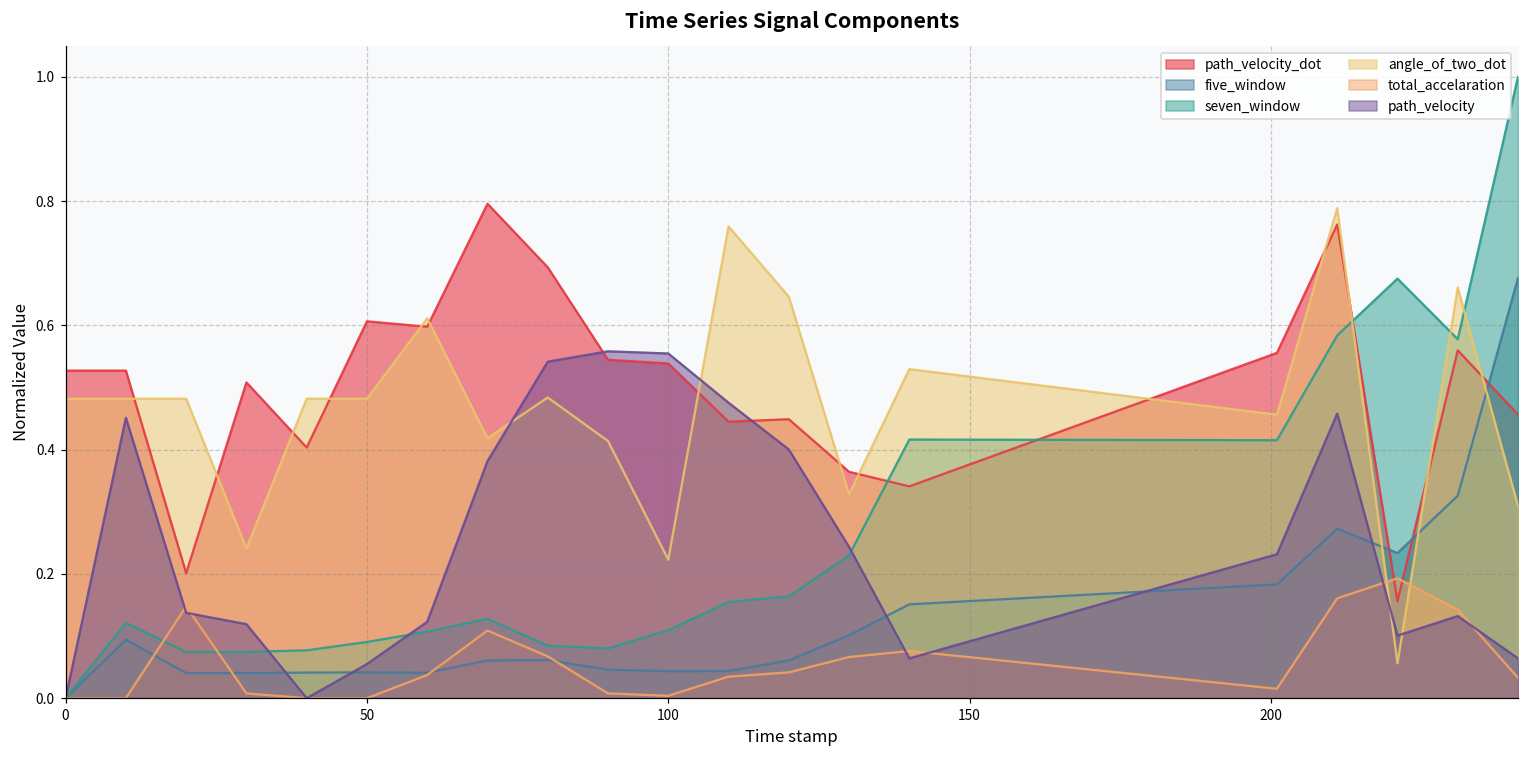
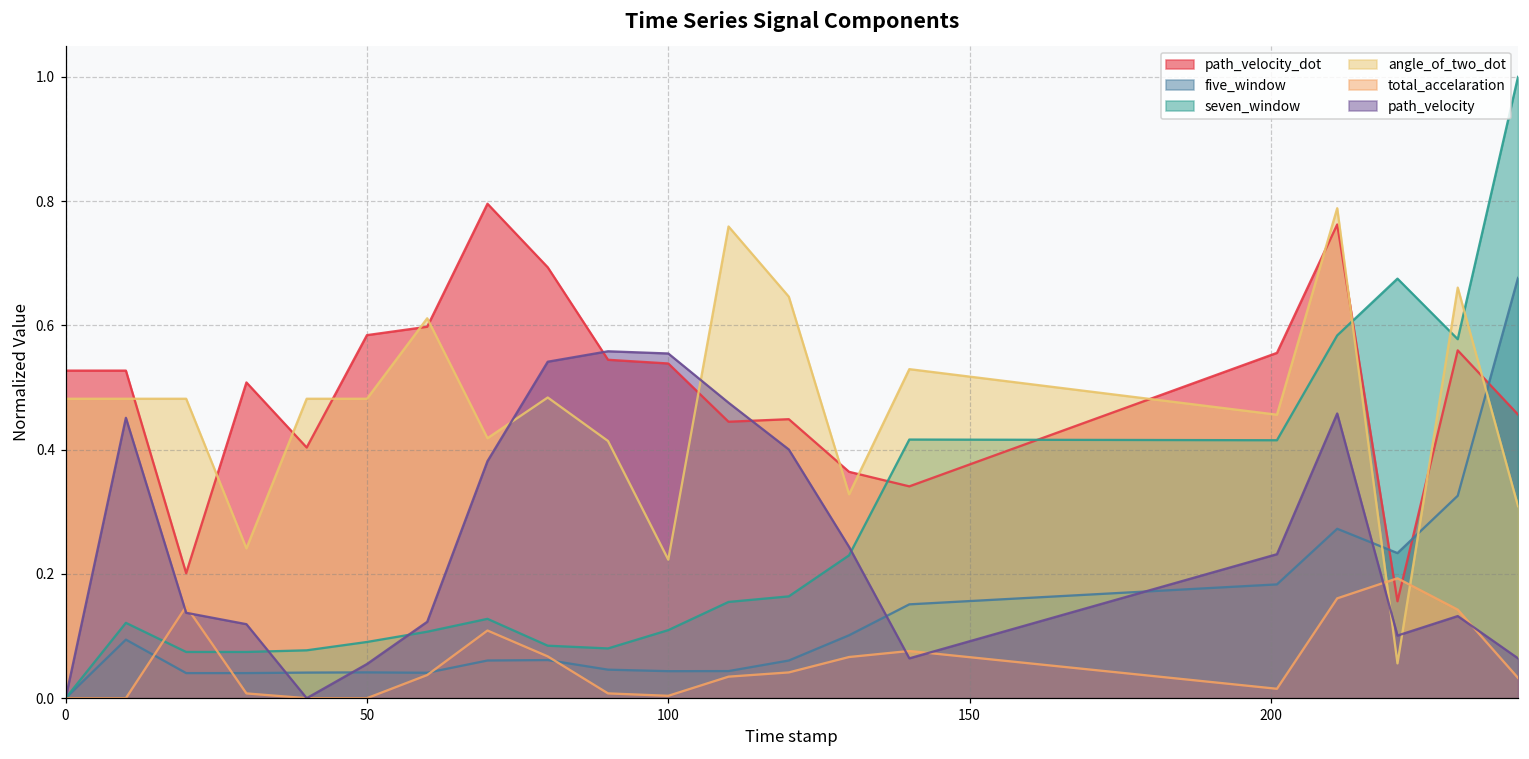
path_velocity_dot, 50: 0.61 -> 0.58
